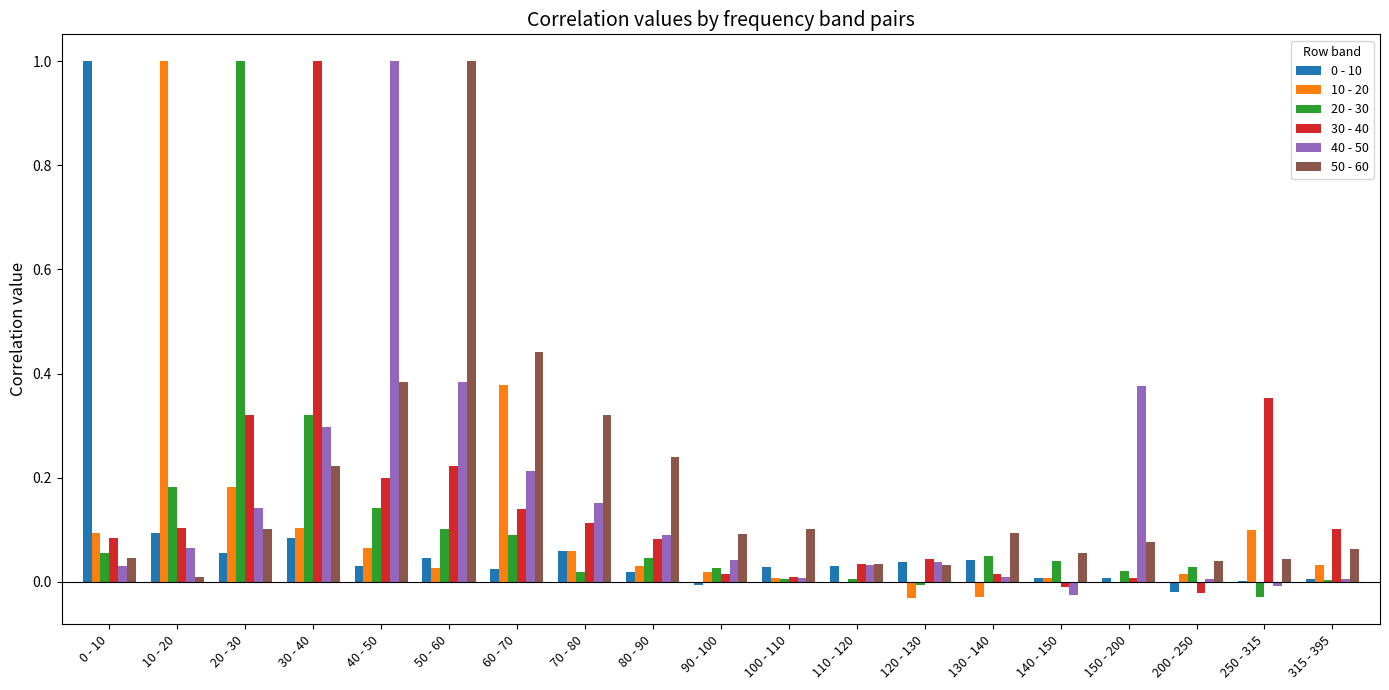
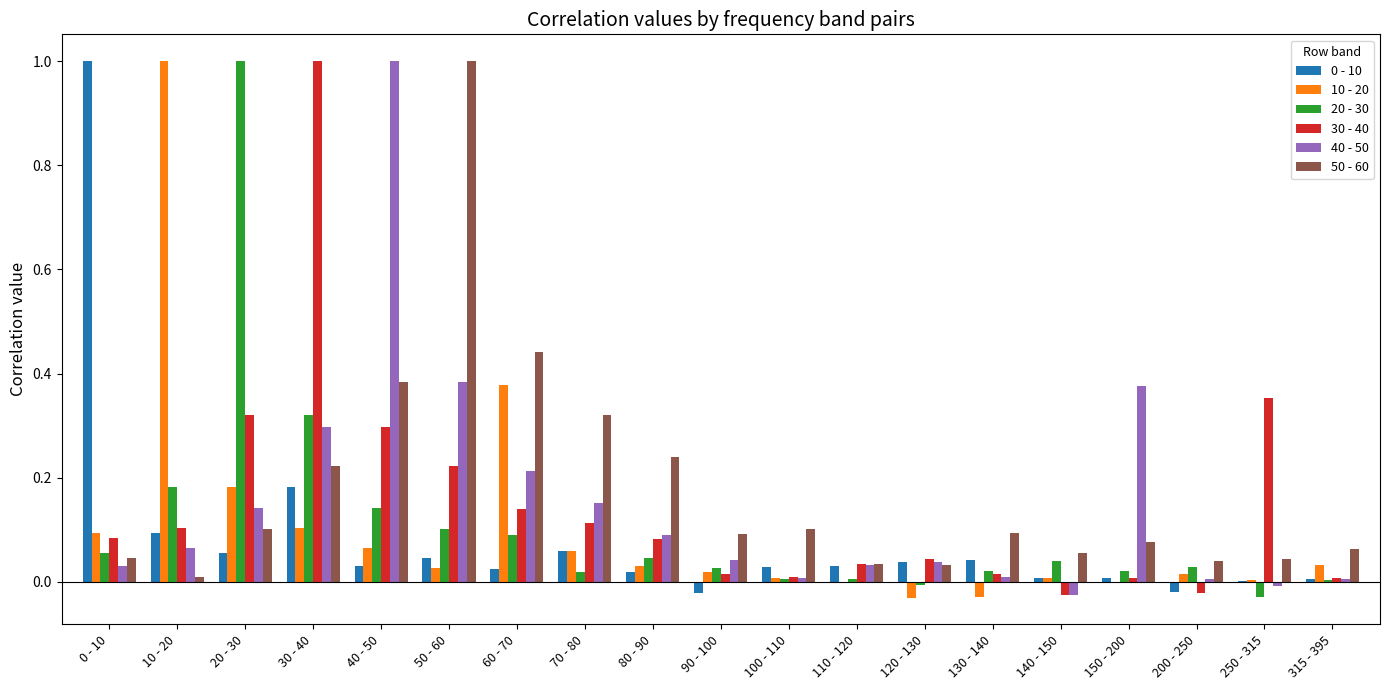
0 - 10, 30 - 40: 0.08 -> 0.18
30 - 40, 40 - 50: 0.20 -> 0.30
0 - 10, 90 - 100: -0.01 -> -0.02
20 - 30, 130 - 140: 0.05 -> 0.02
30 - 40, 140 - 150: -0.01 -> -0.03
10 - 20, 250 - 315: 0.10 -> 0.00
30 - 40, 315 - 395: 0.10 -> 0.01
